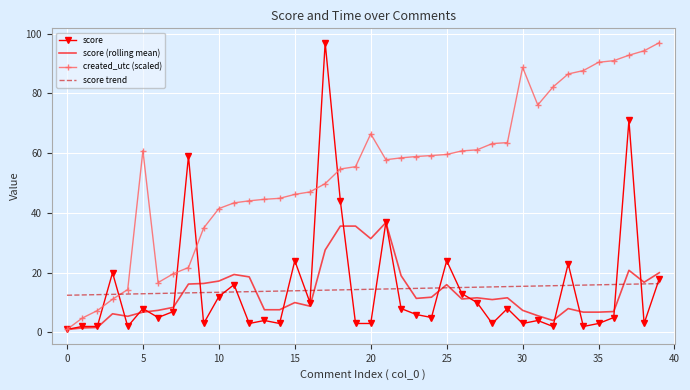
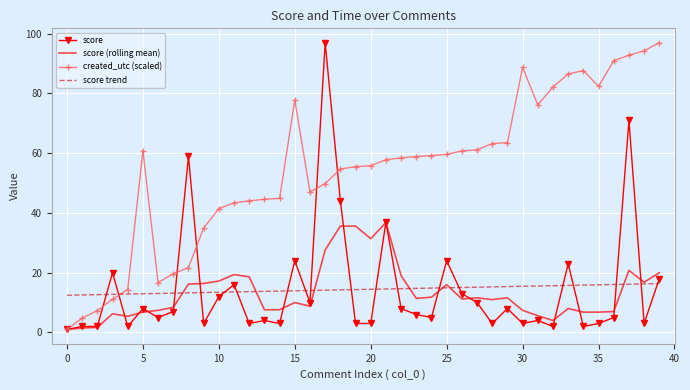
created_utc (scaled), 15: 46 -> 78
created_utc (scaled), 20: 66 -> 56
created_utc (scaled), 35: 90 -> 82
